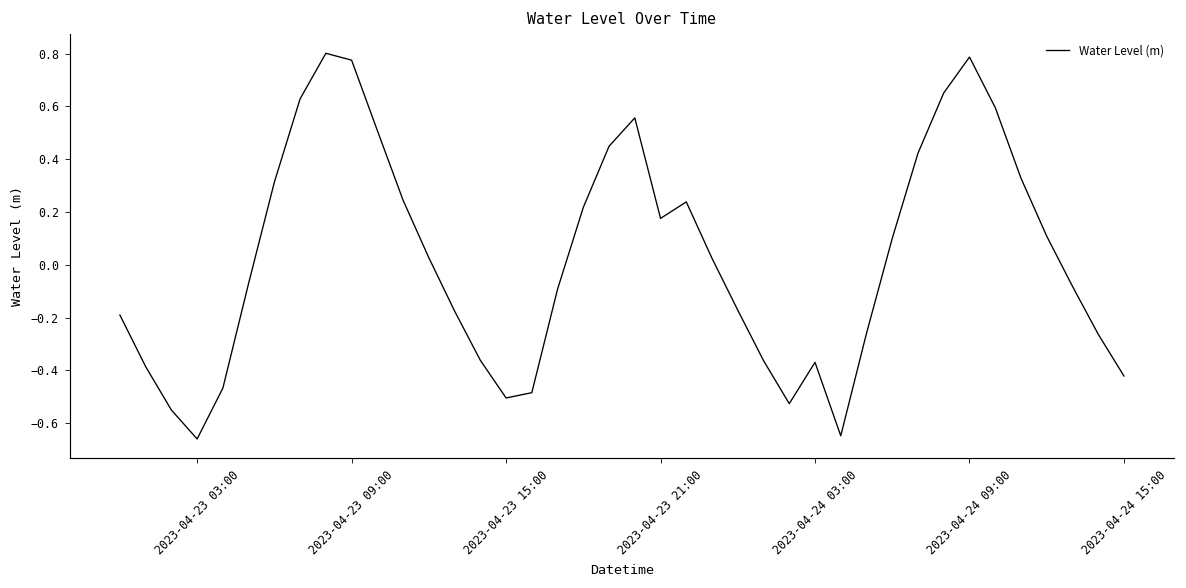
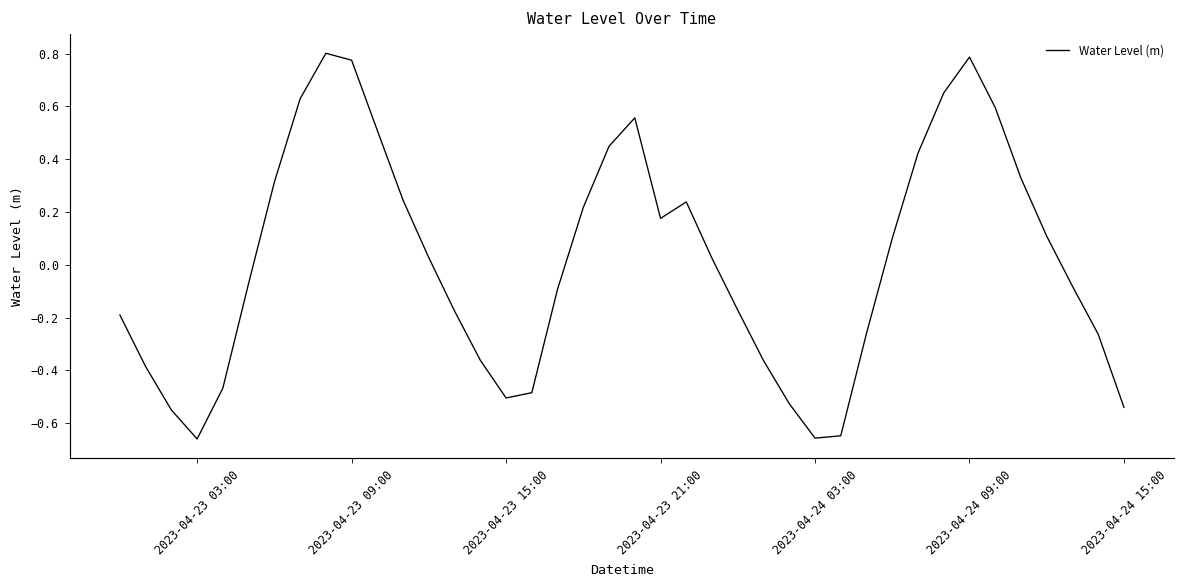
2023-04-24 03:00: -0.37 -> -0.66
2023-04-24 15:00: -0.42 -> -0.54
